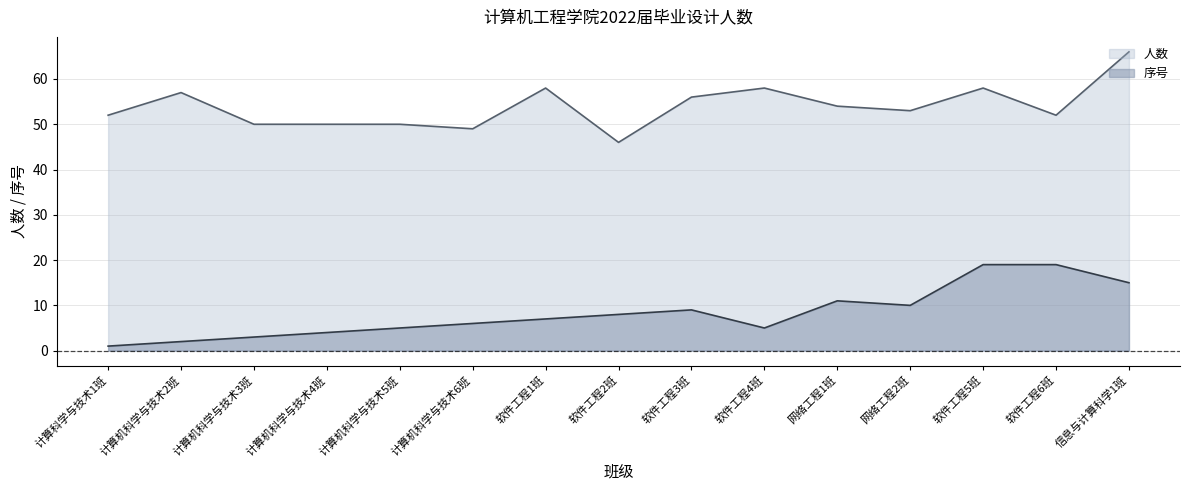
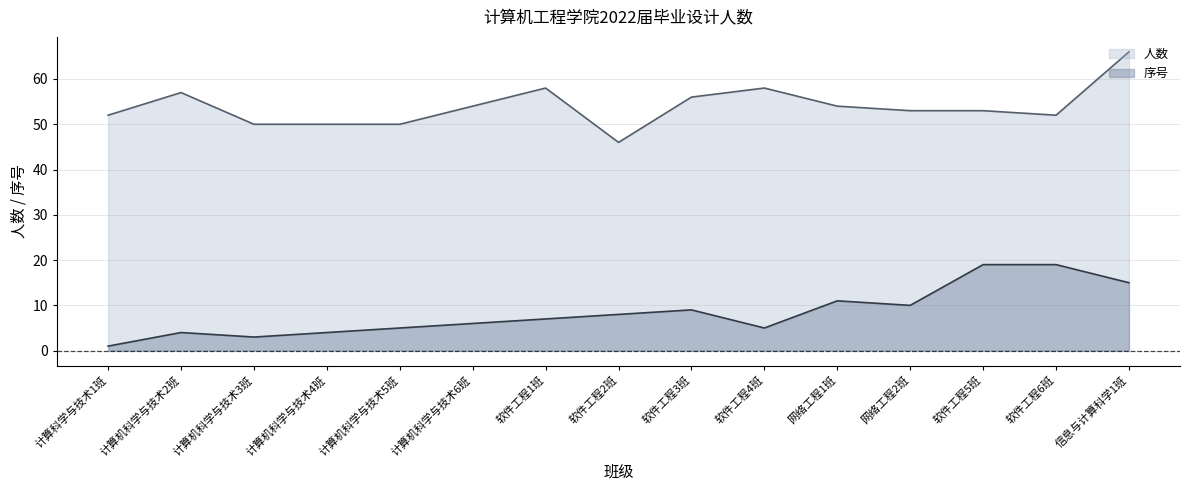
序号, 计算机科学与技术2班: 2 -> 4
人数, 计算机科学与技术6班: 49 -> 54
人数, 软件工程5班: 58 -> 53
